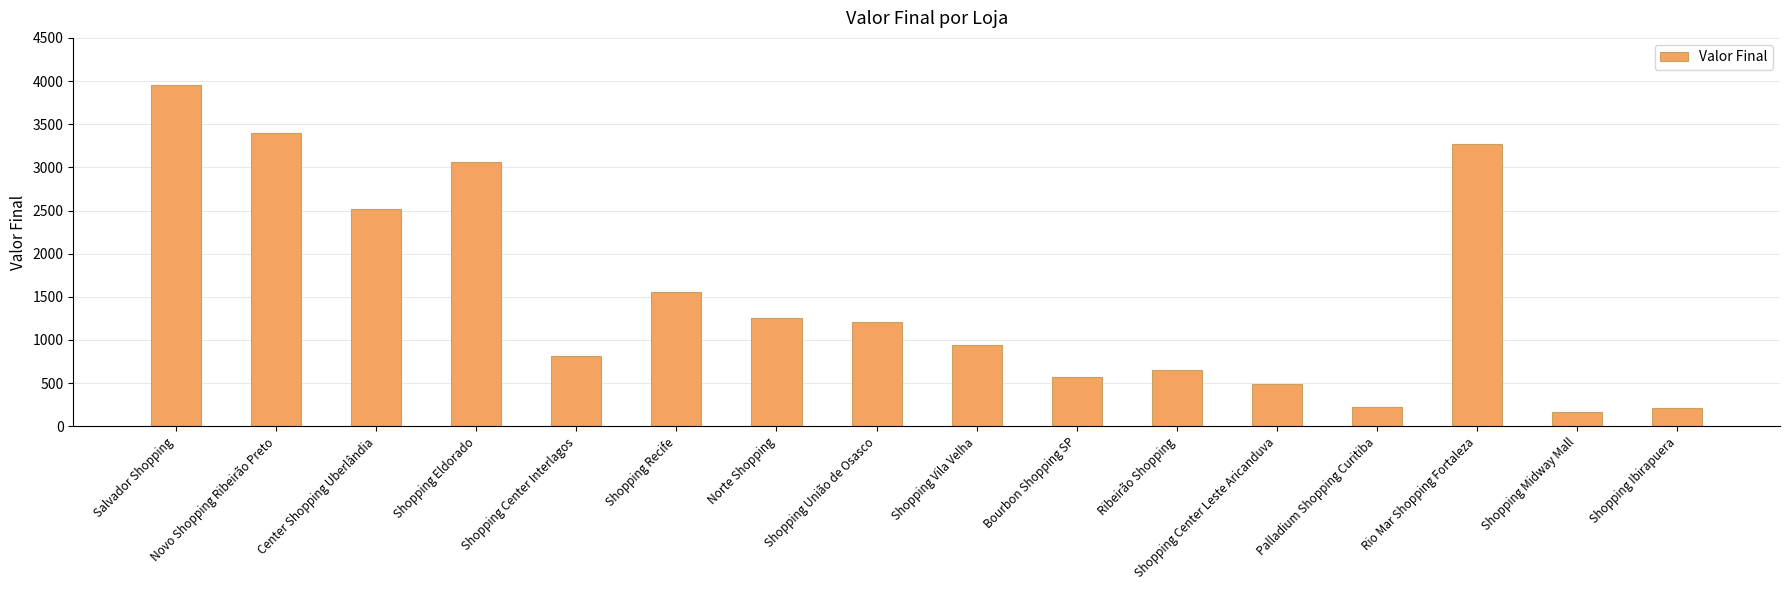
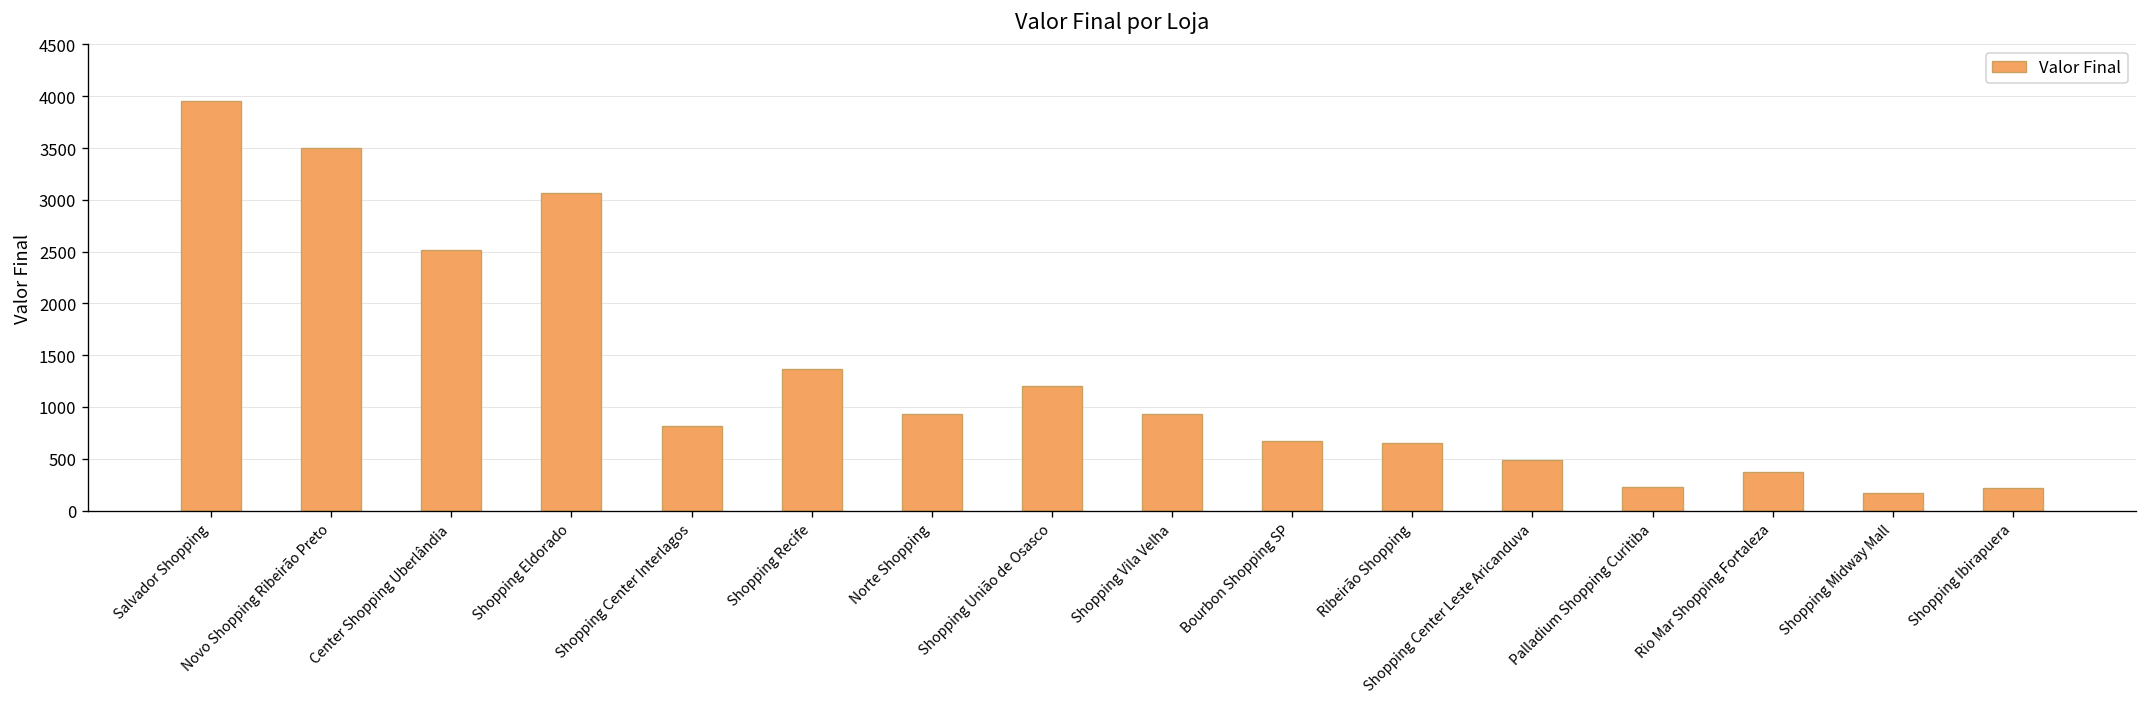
Novo Shopping Ribeirão Preto: 3400 -> 3500
Shopping Recife: 1600 -> 1400
Norte Shopping: 1300 -> 900
Bourbon Shopping SP: 600 -> 700
Rio Mar Shopping Fortaleza: 3300 -> 400
